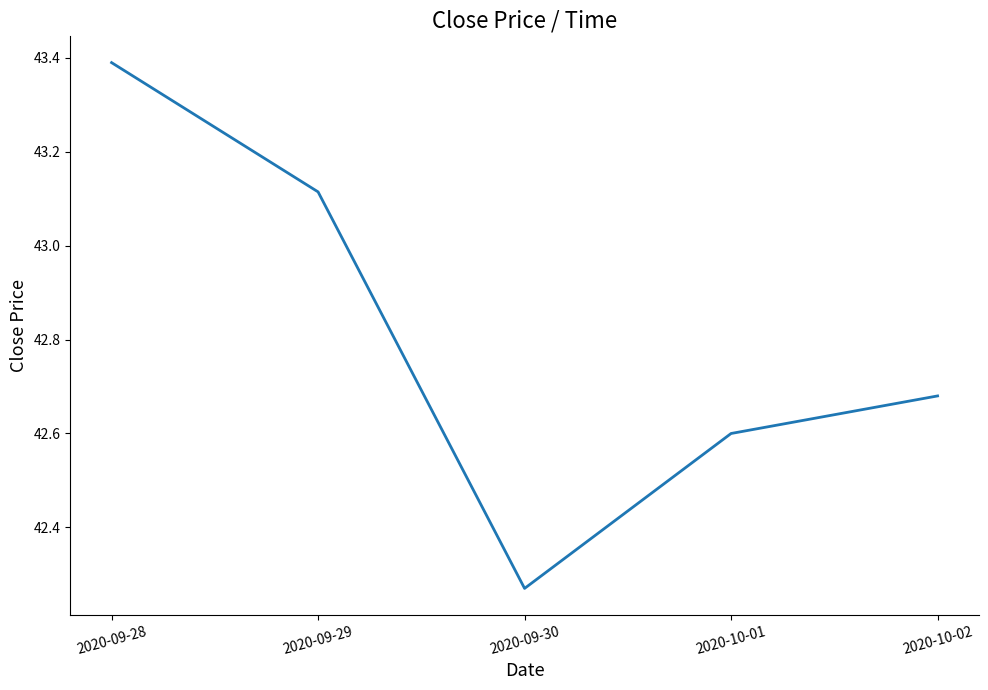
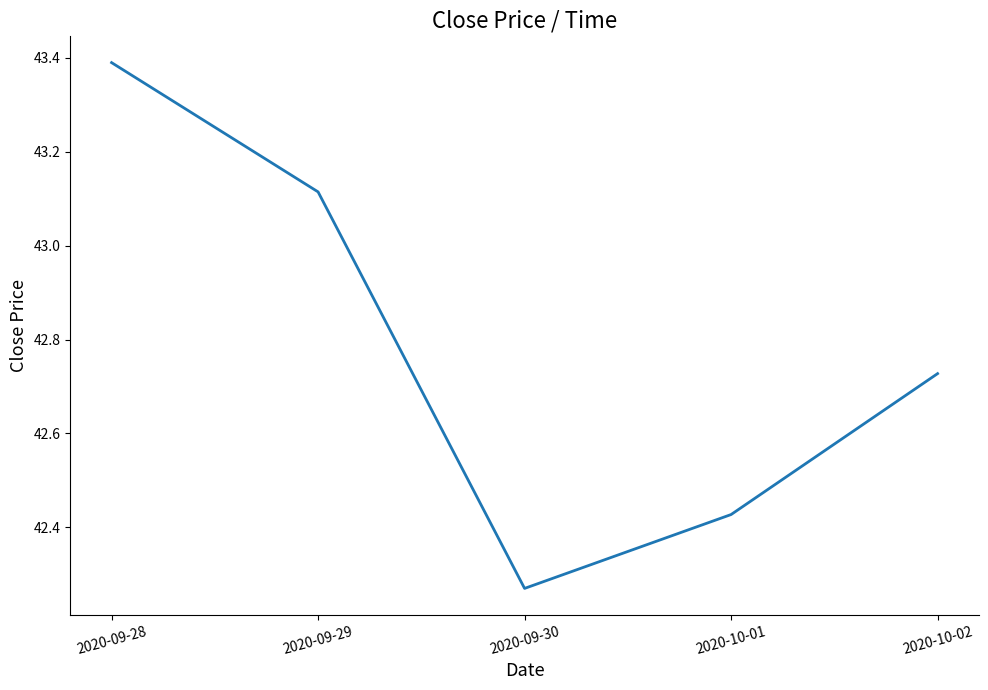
2020-10-01: 42.60 -> 42.43
2020-10-02: 42.68 -> 42.73
